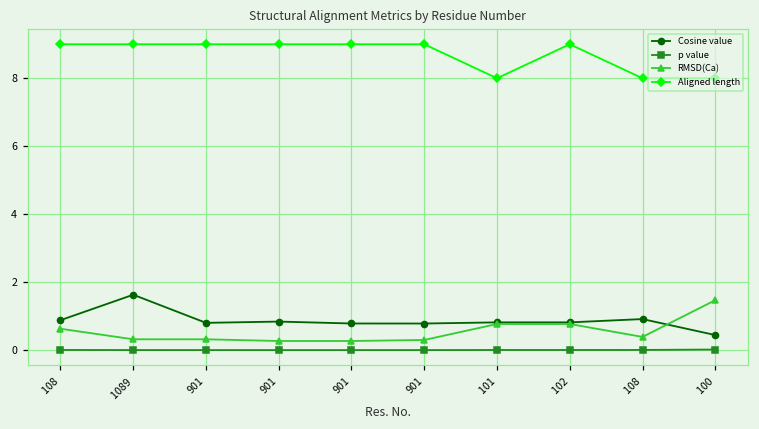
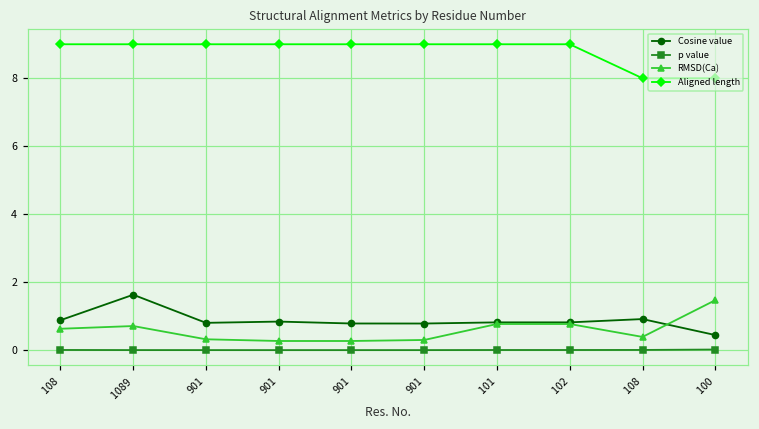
RMSD(Ca), 1089: 0.3 -> 0.7
Aligned length, 101: 8 -> 9
